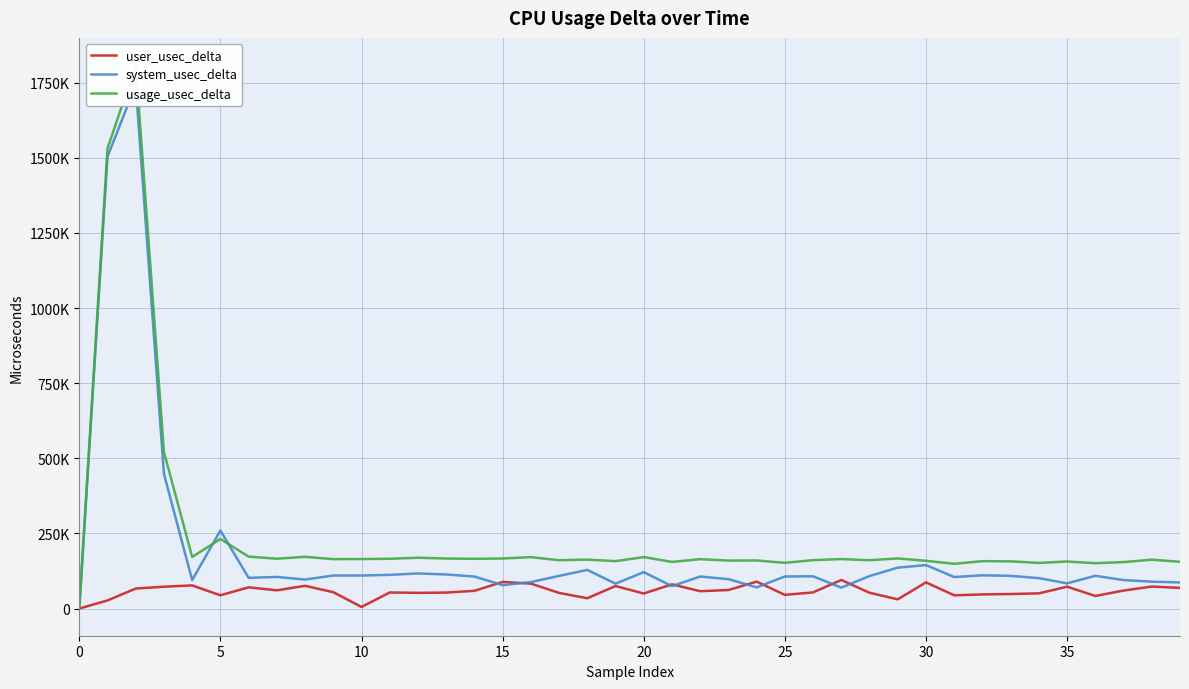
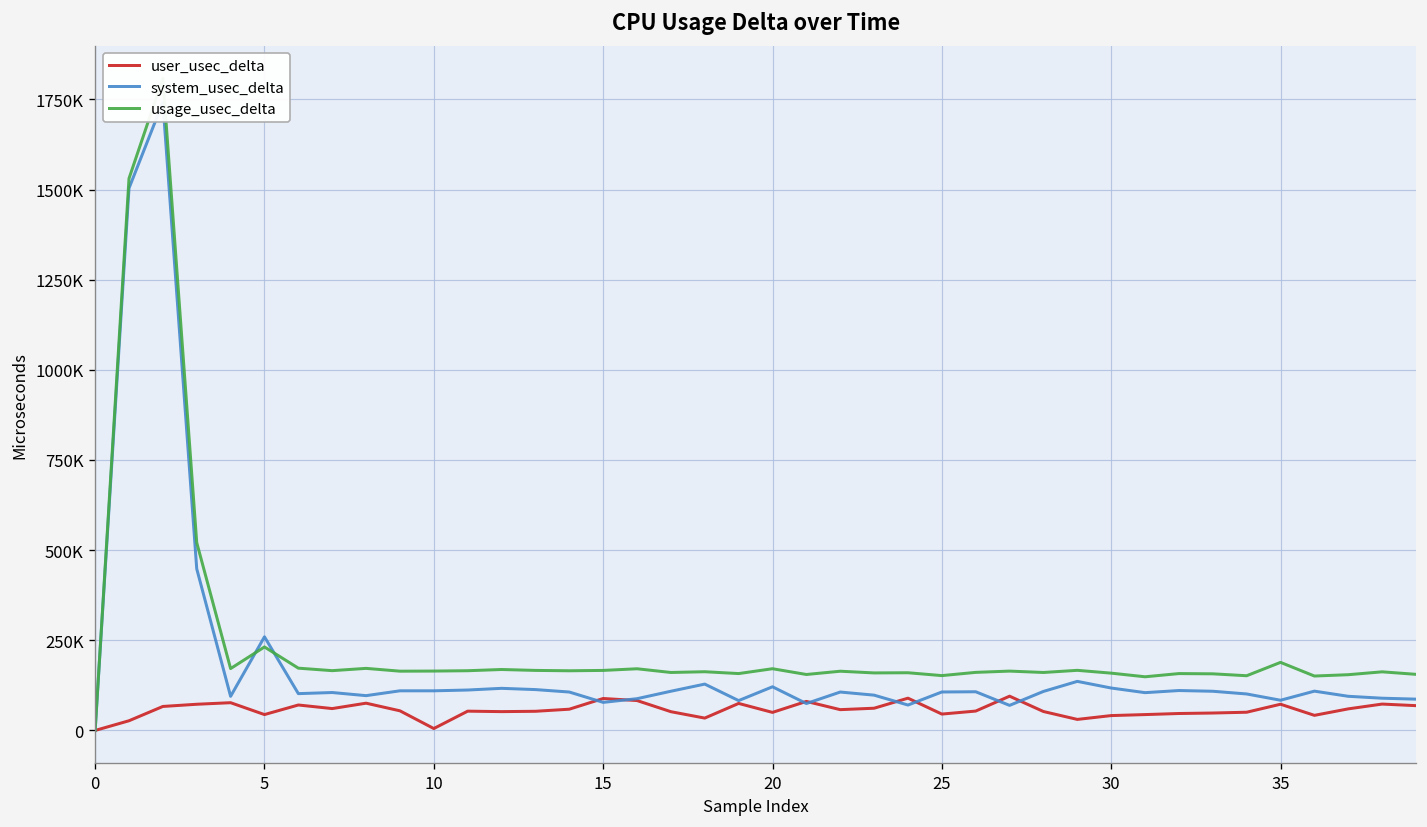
user_usec_delta, 30: 90000 -> 40000
system_usec_delta, 30: 140000 -> 120000
usage_usec_delta, 35: 160000 -> 190000
